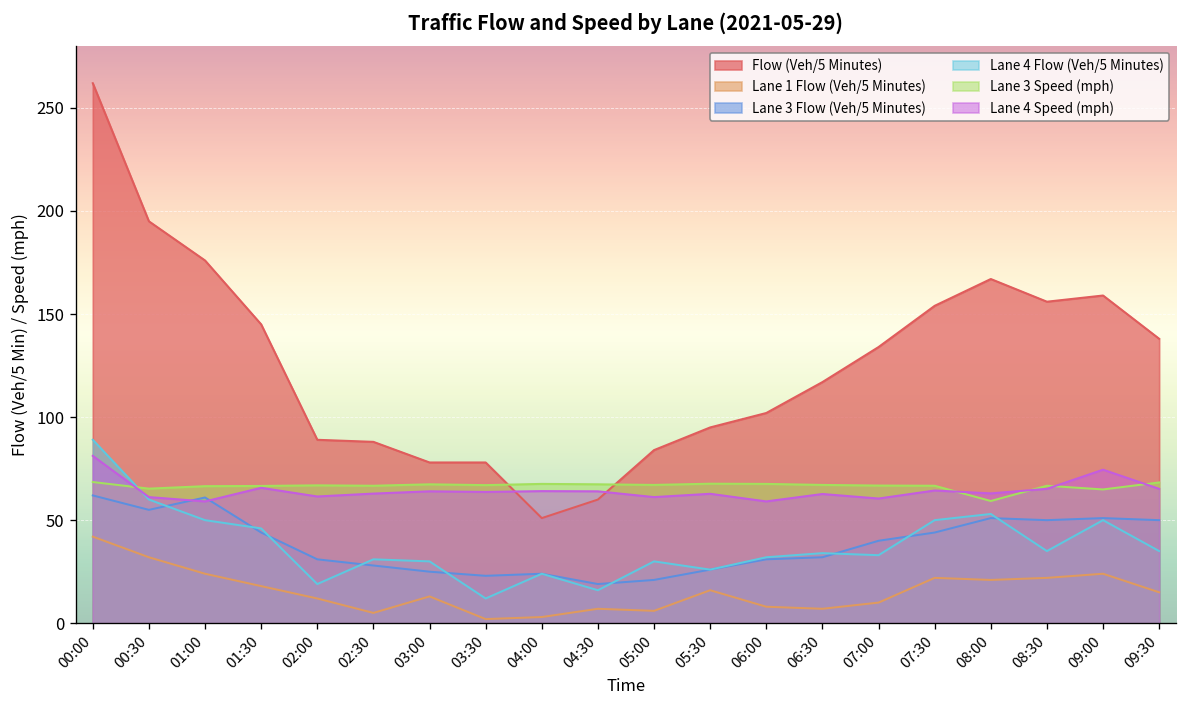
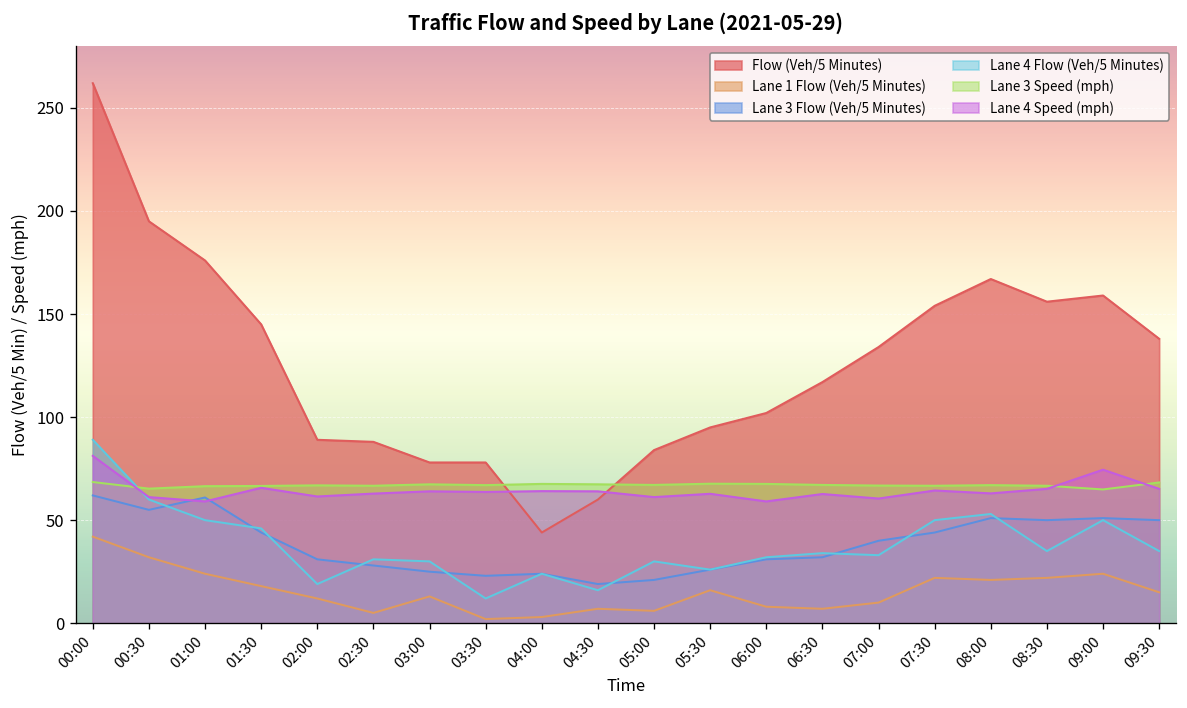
Flow (Veh/5 Minutes), 04:00: 51 -> 44
Lane 3 Speed (mph), 08:00: 59 -> 67
